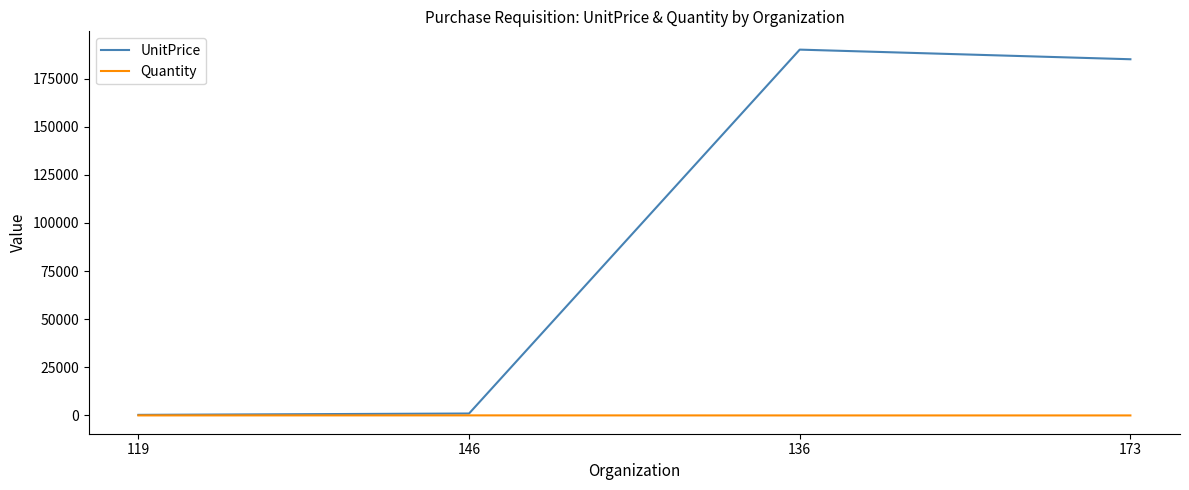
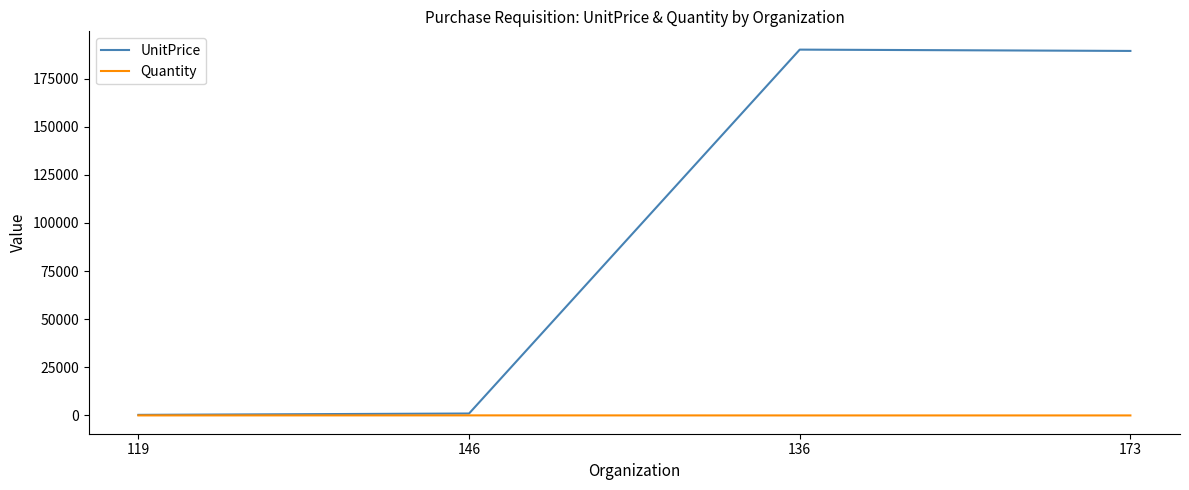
UnitPrice, 173: 185000 -> 189000
